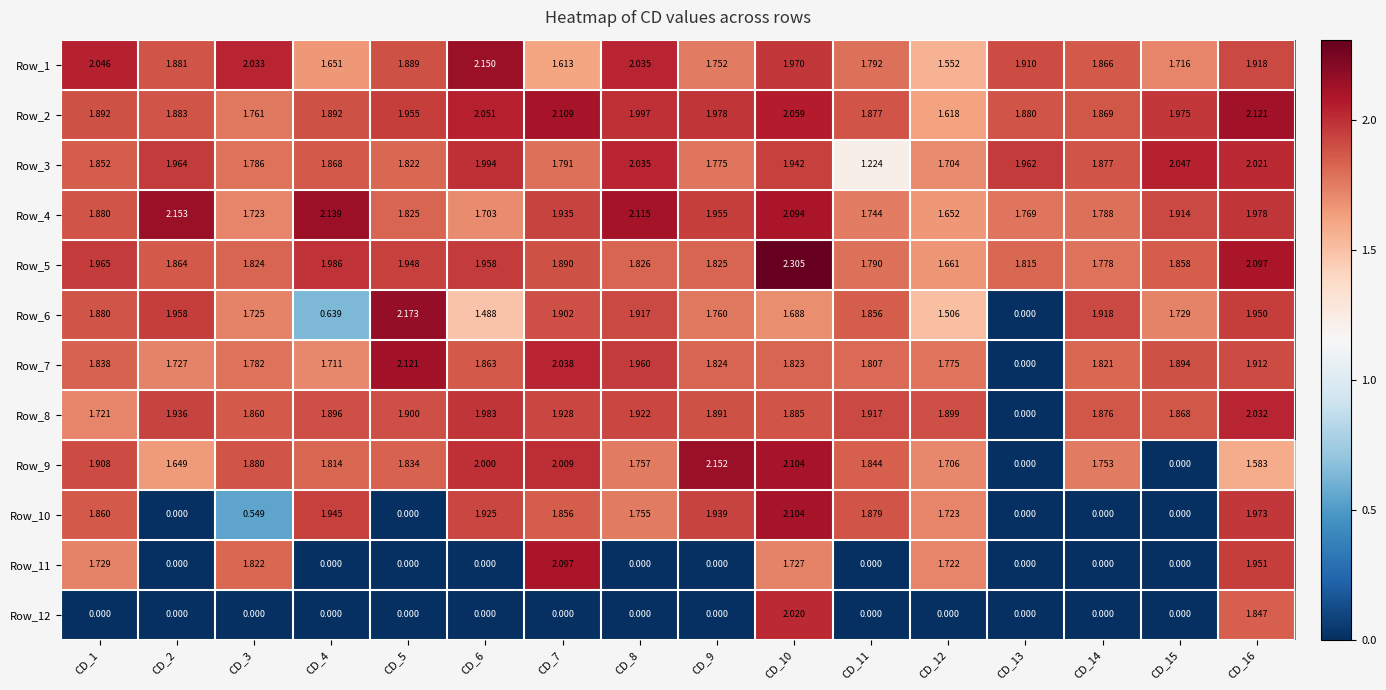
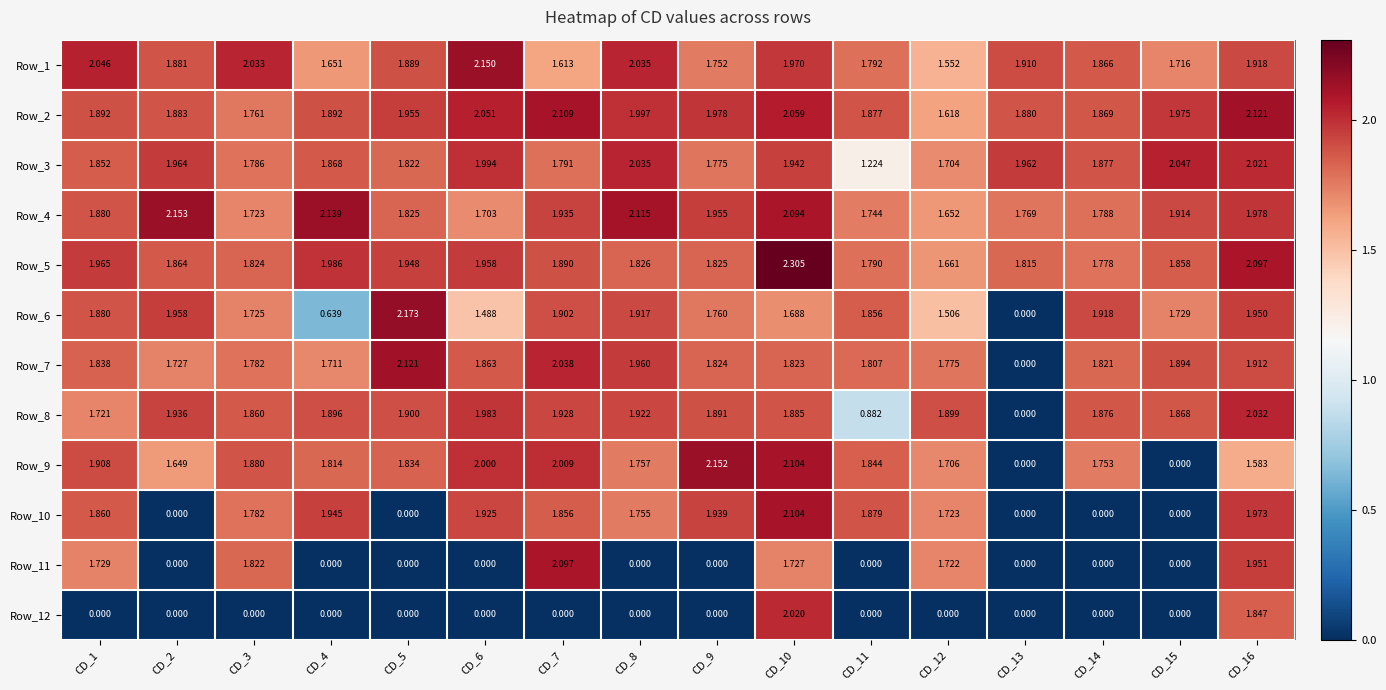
Row_8, CD_11: 1.917 -> 0.882
Row_10, CD_3: 0.549 -> 1.782
